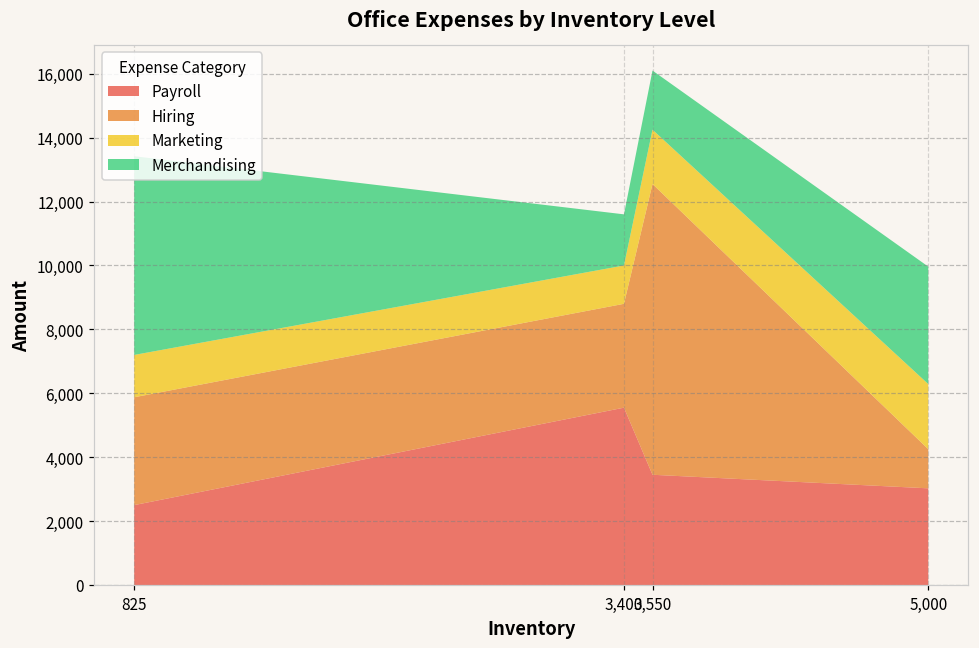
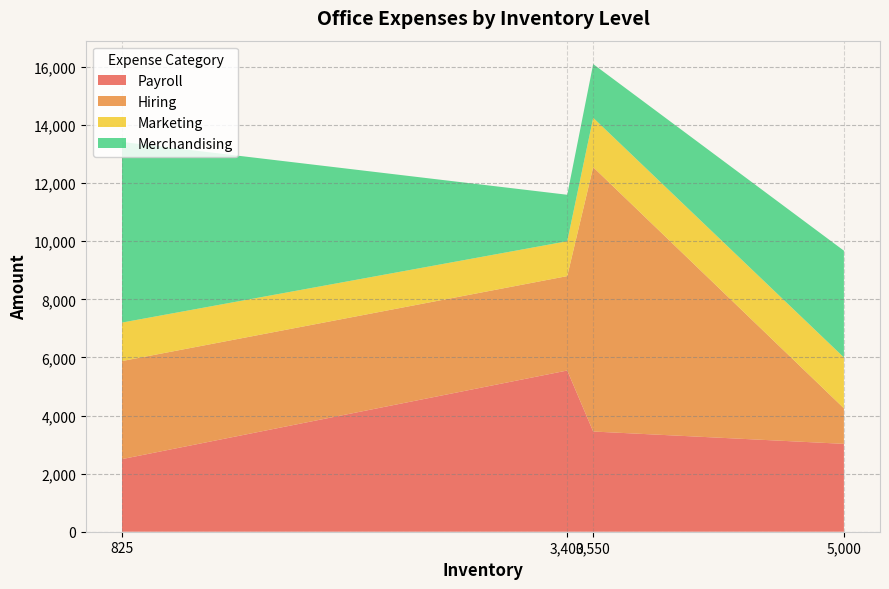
Marketing, 5,000: 2,000 -> 1,800
